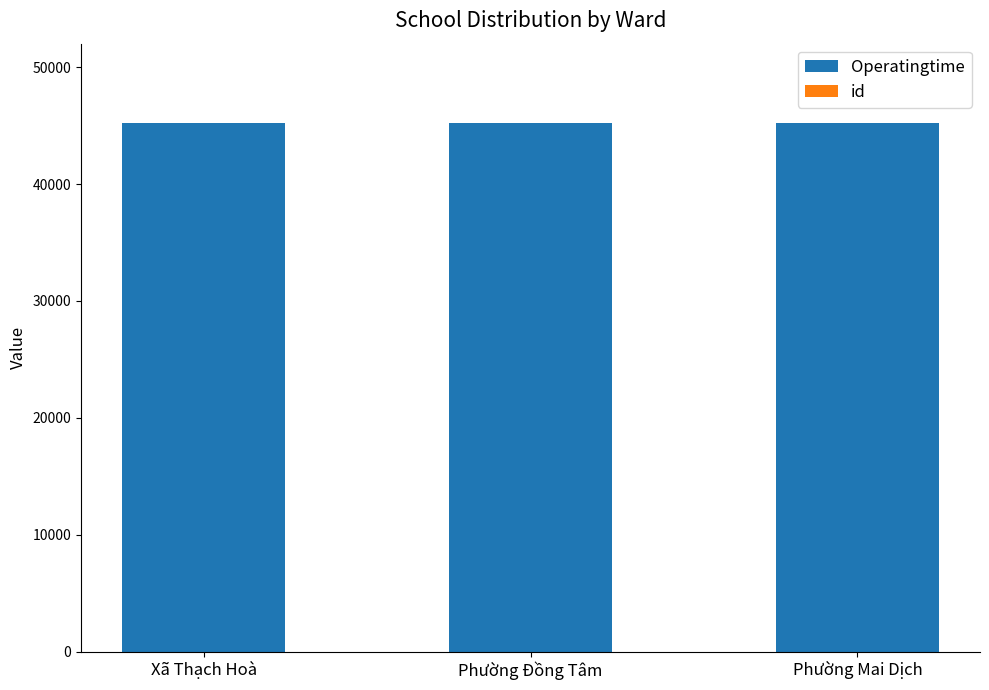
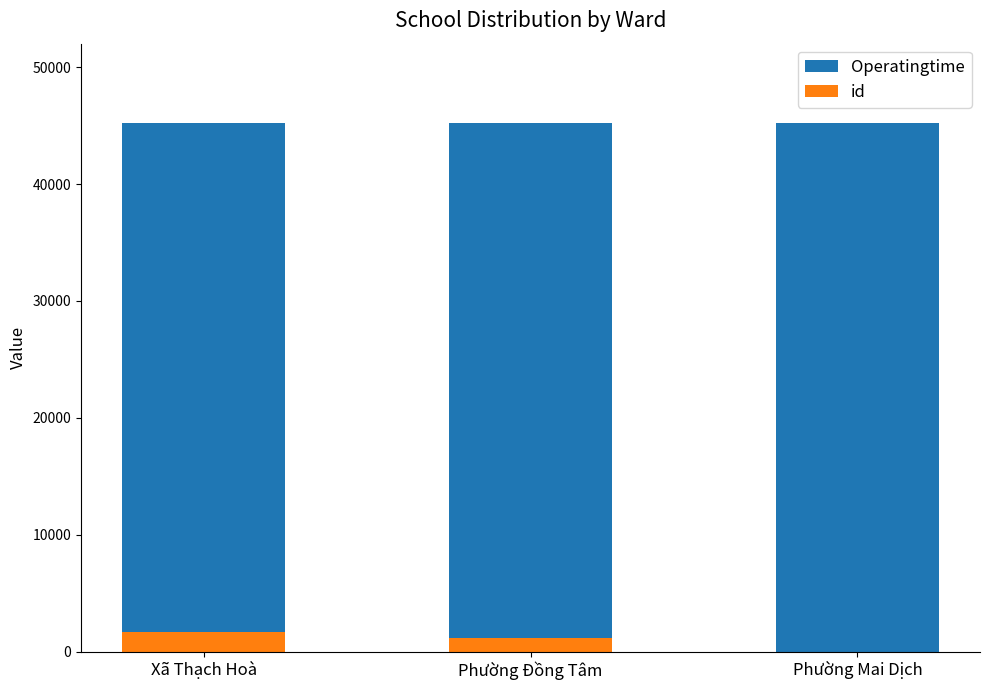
id, Xã Thạch Hoà: 0 -> 1700
id, Phường Đồng Tâm: 0 -> 1200
